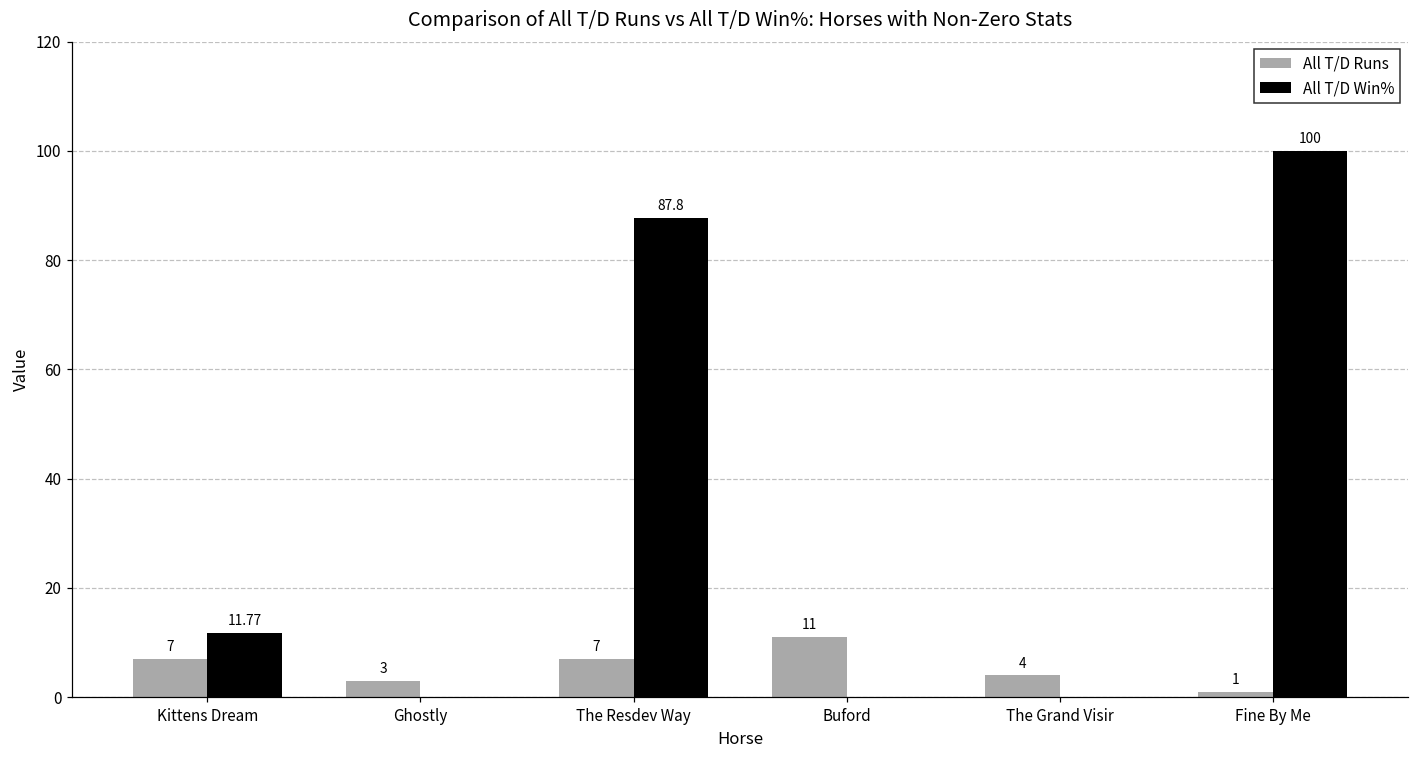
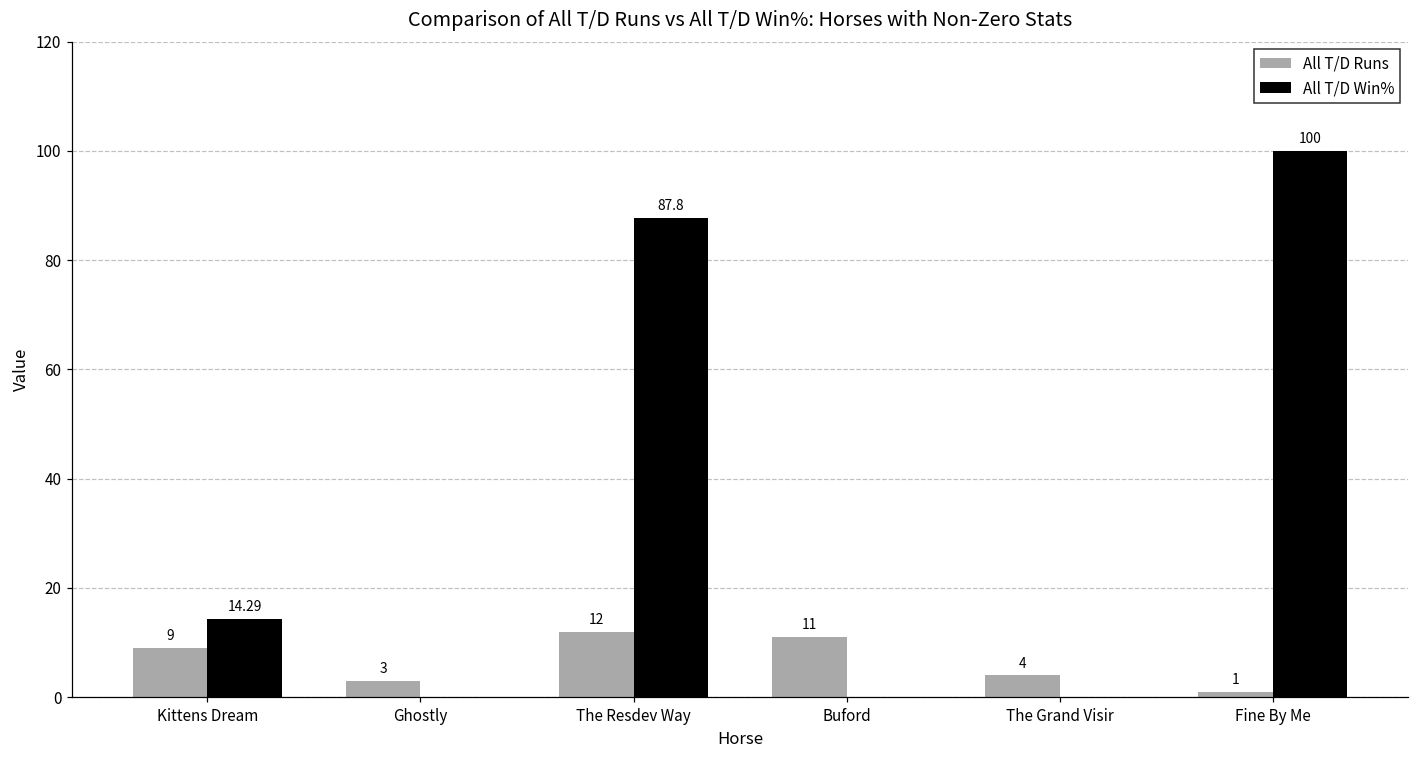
All T/D Runs, Kittens Dream: 7 -> 9
All T/D Win%, Kittens Dream: 11.77 -> 14.29
All T/D Runs, The Resdev Way: 7 -> 12
